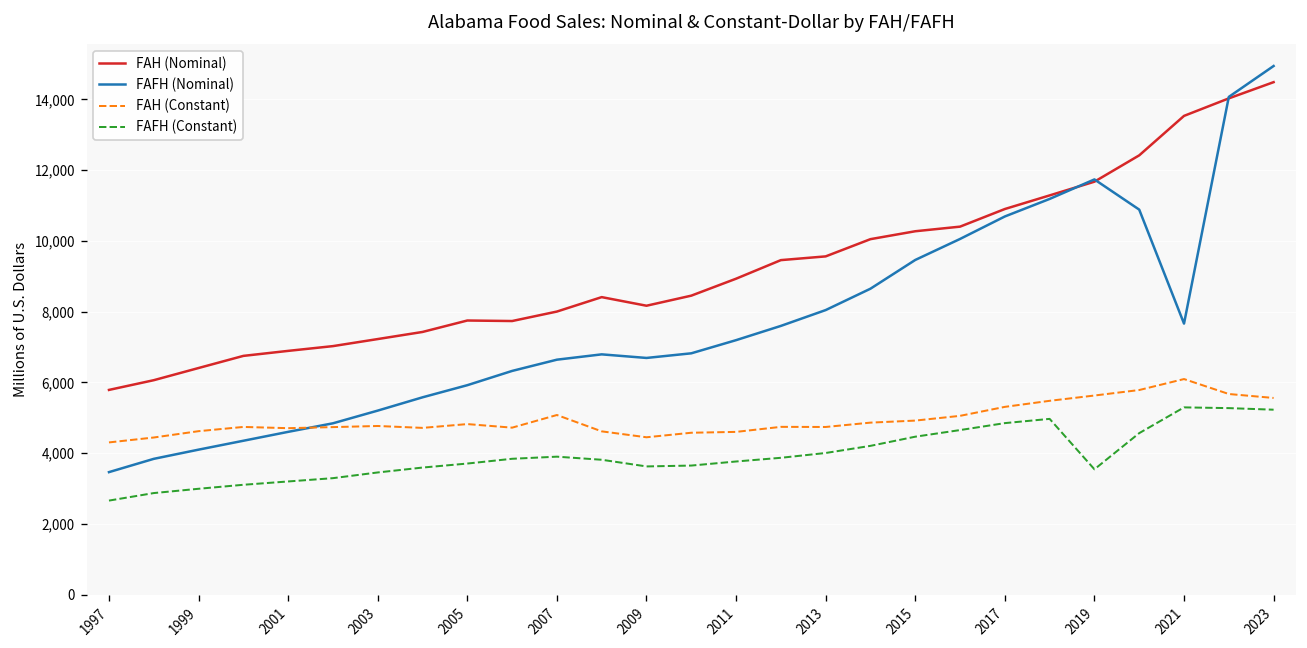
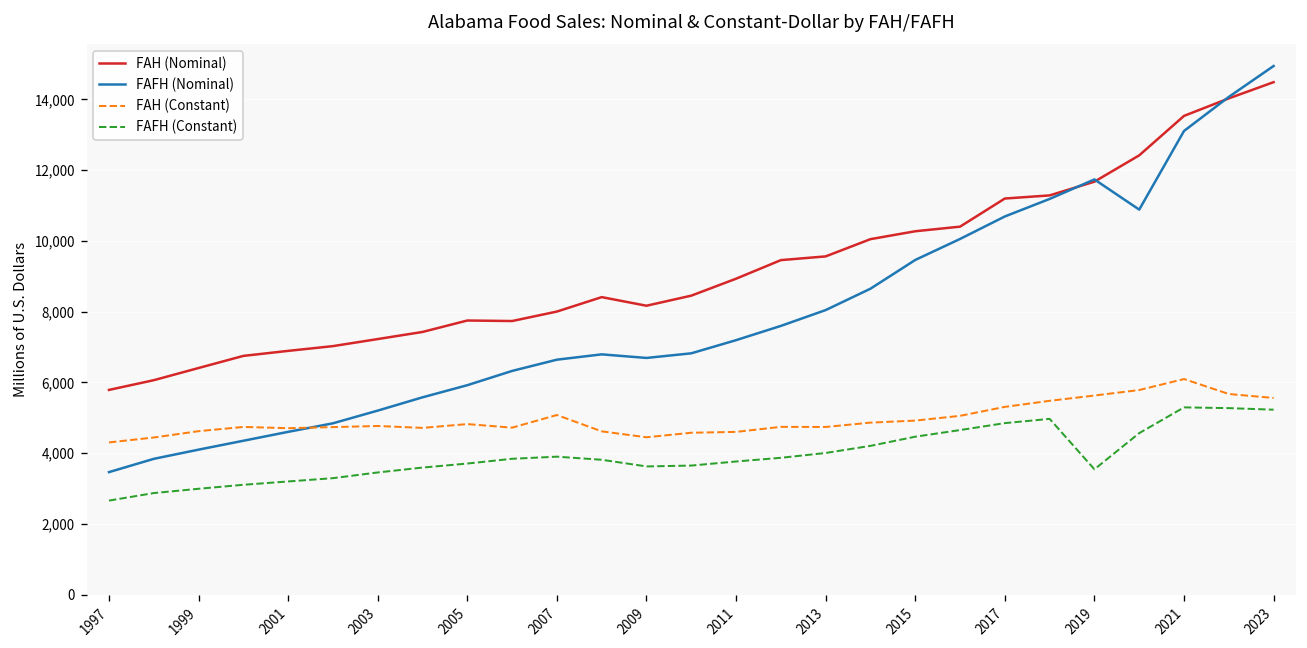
FAH (Nominal), 2017: 10,900 -> 11,200
FAFH (Nominal), 2021: 7,700 -> 13,100
